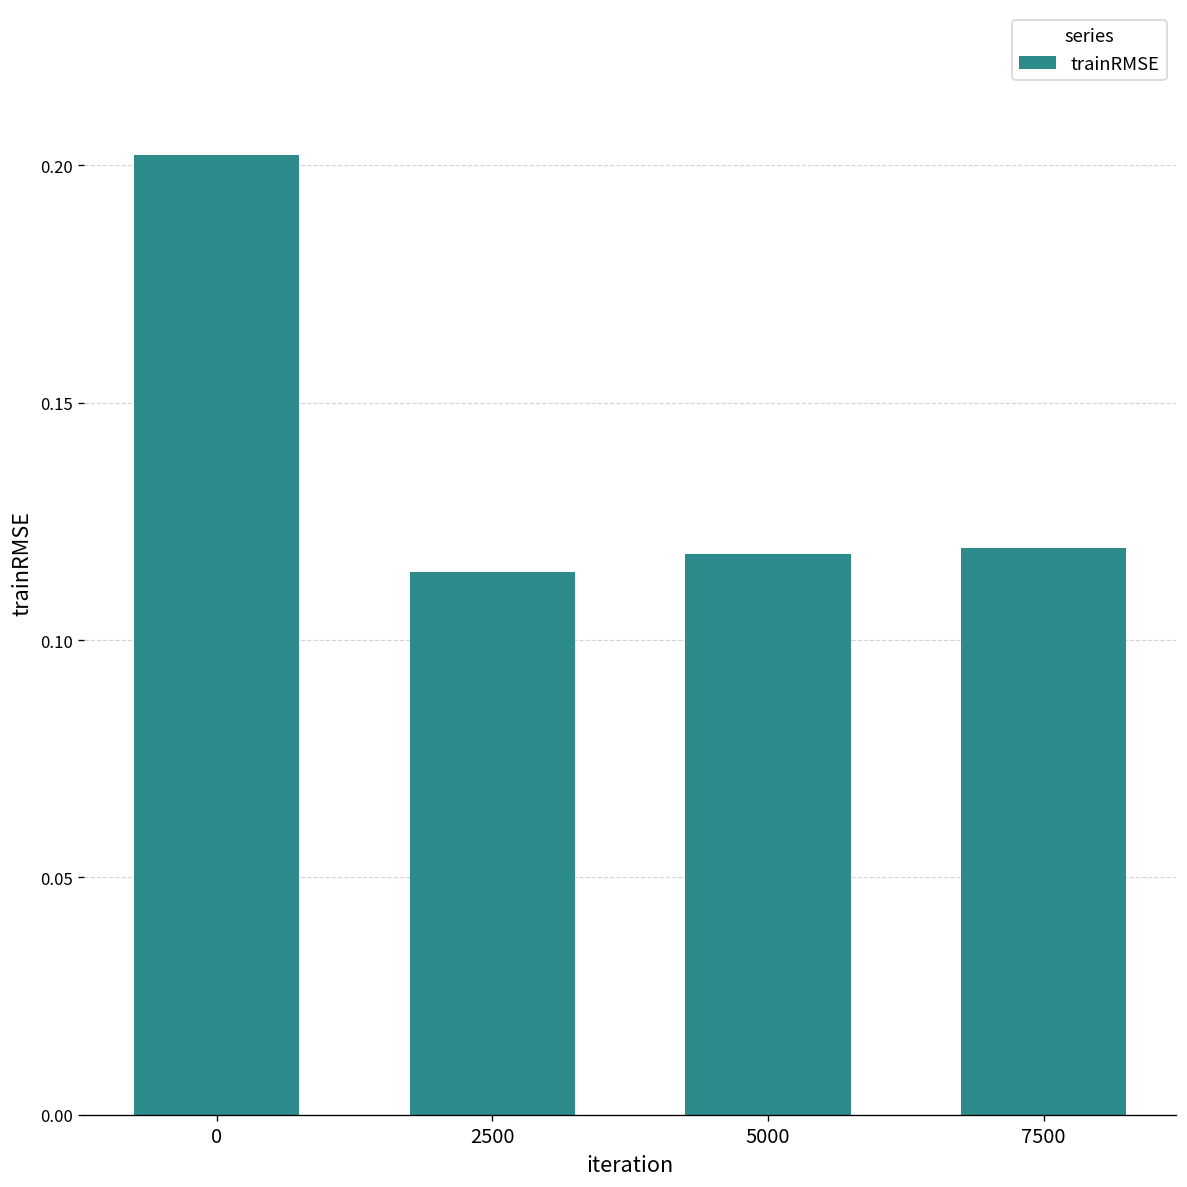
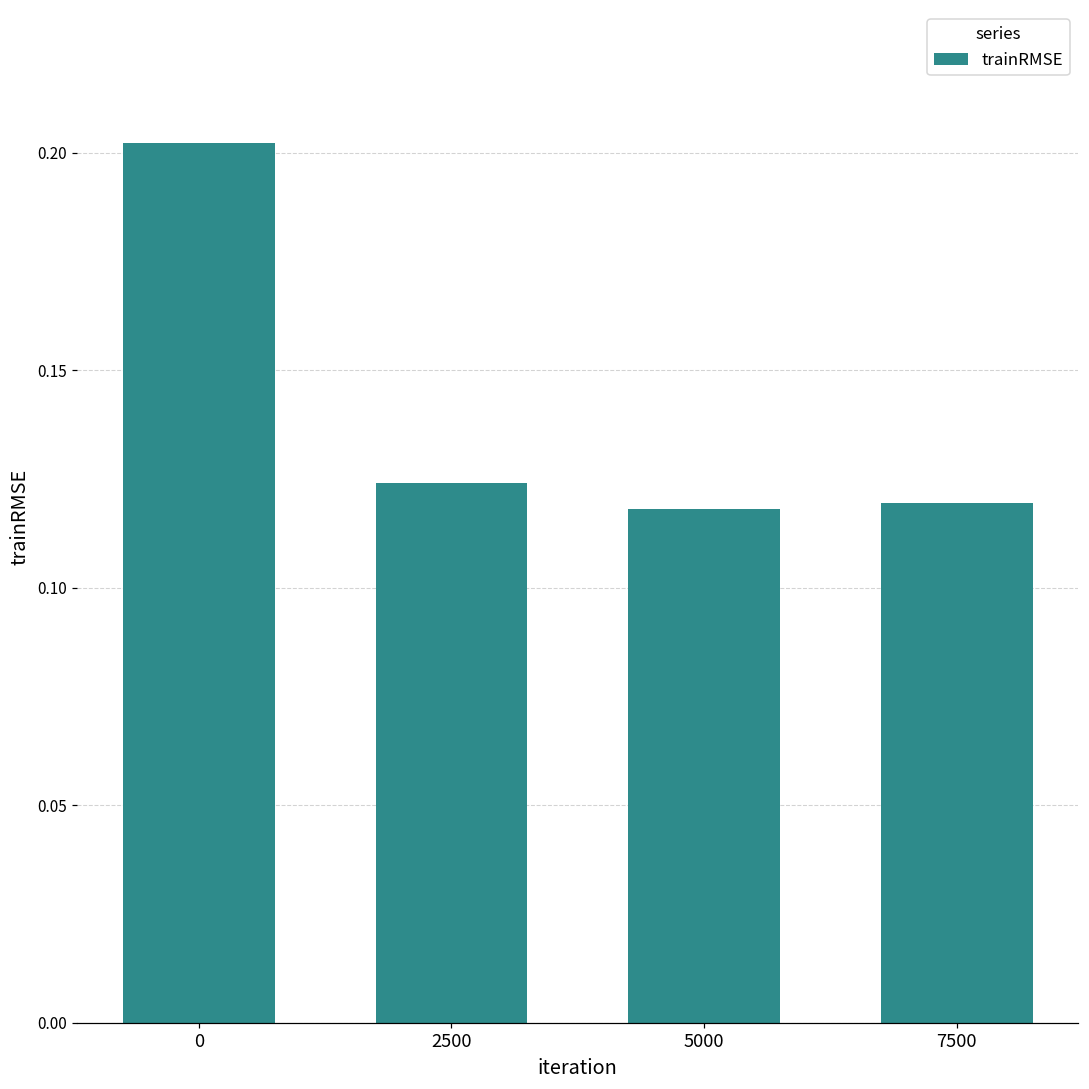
2500: 0.114 -> 0.124
